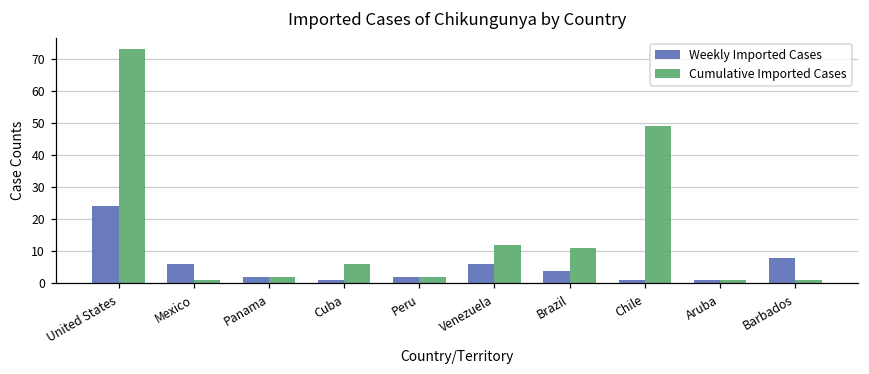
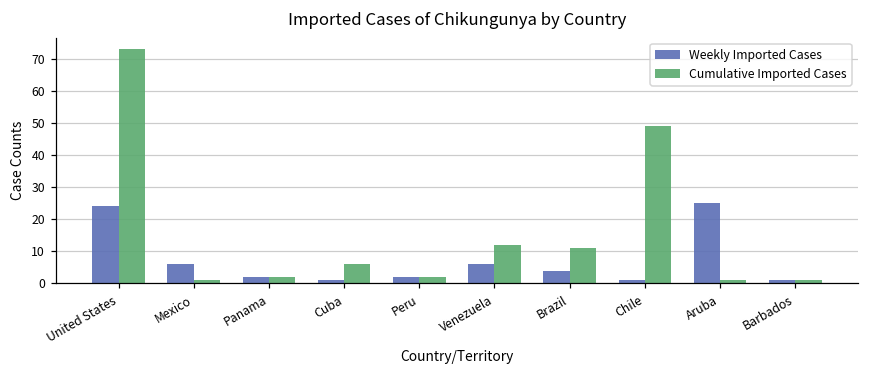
Weekly Imported Cases, Aruba: 1 -> 25
Weekly Imported Cases, Barbados: 8 -> 1
